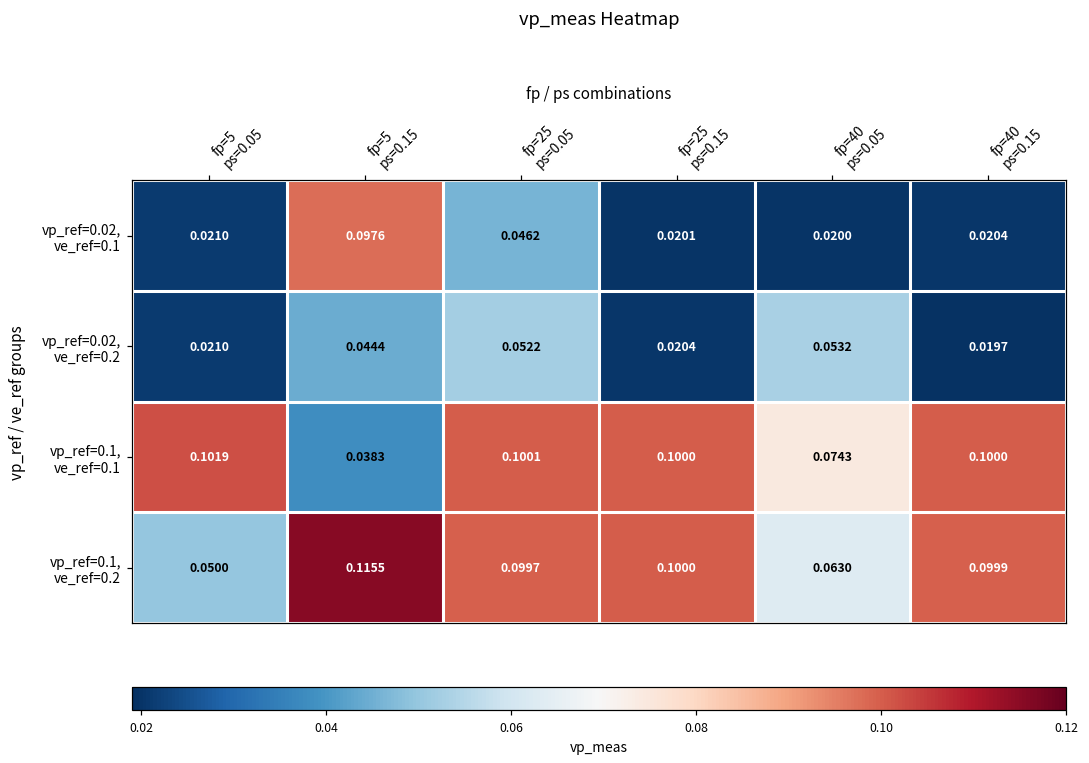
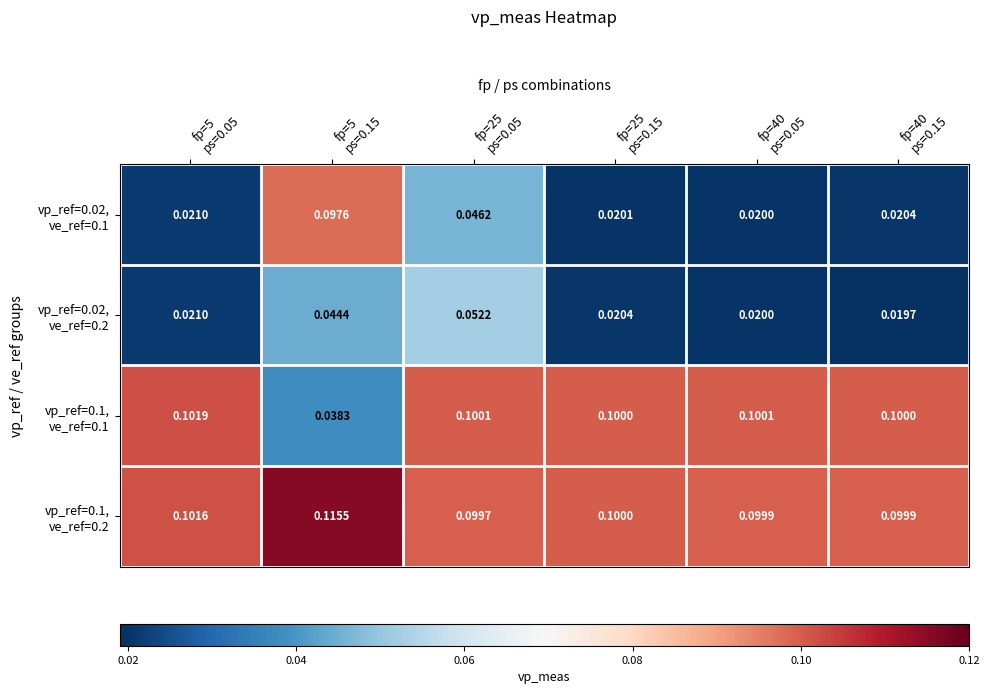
vp_ref=0.02, ve_ref=0.2, fp=40 ps=0.05: 0.0532 -> 0.0200
vp_ref=0.1, ve_ref=0.1, fp=40 ps=0.05: 0.0743 -> 0.1001
vp_ref=0.1, ve_ref=0.2, fp=5 ps=0.05: 0.0500 -> 0.1016
vp_ref=0.1, ve_ref=0.2, fp=40 ps=0.05: 0.0630 -> 0.0999
